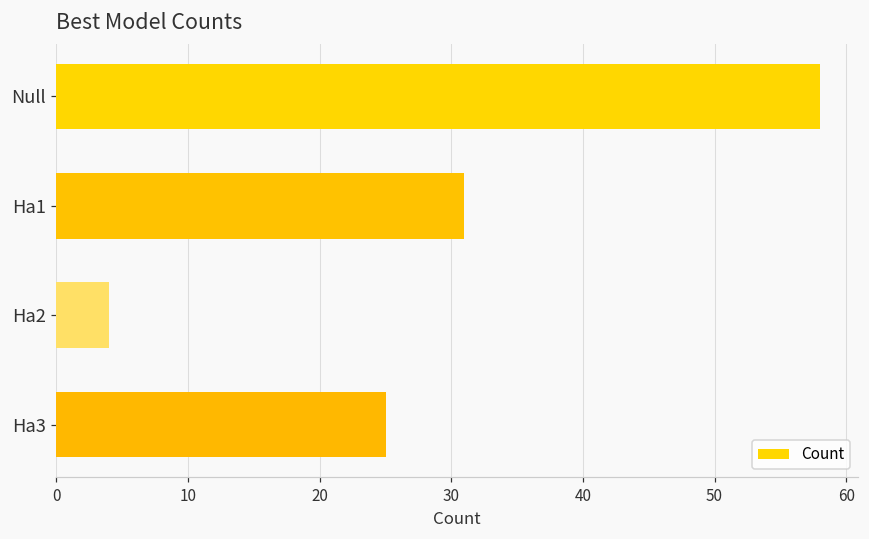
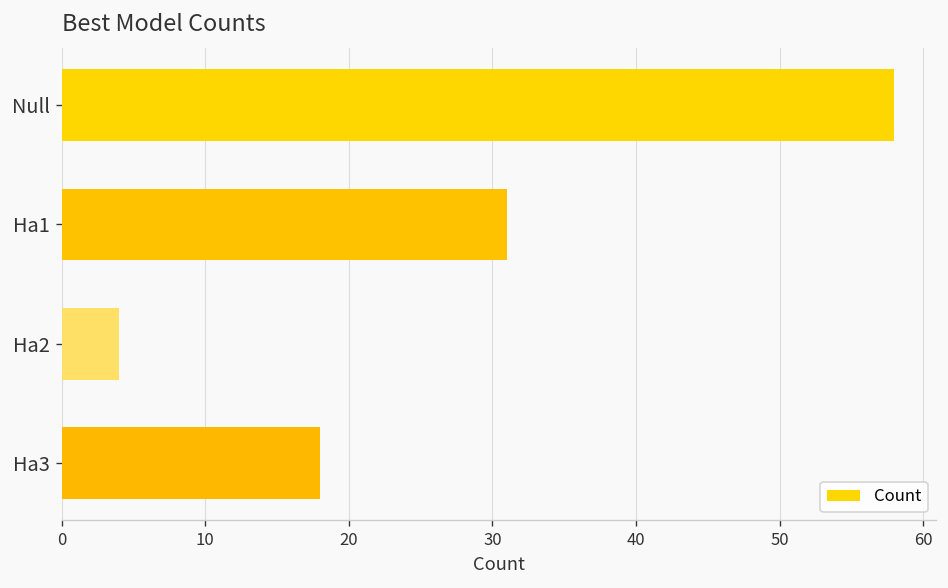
Ha3: 25 -> 18
